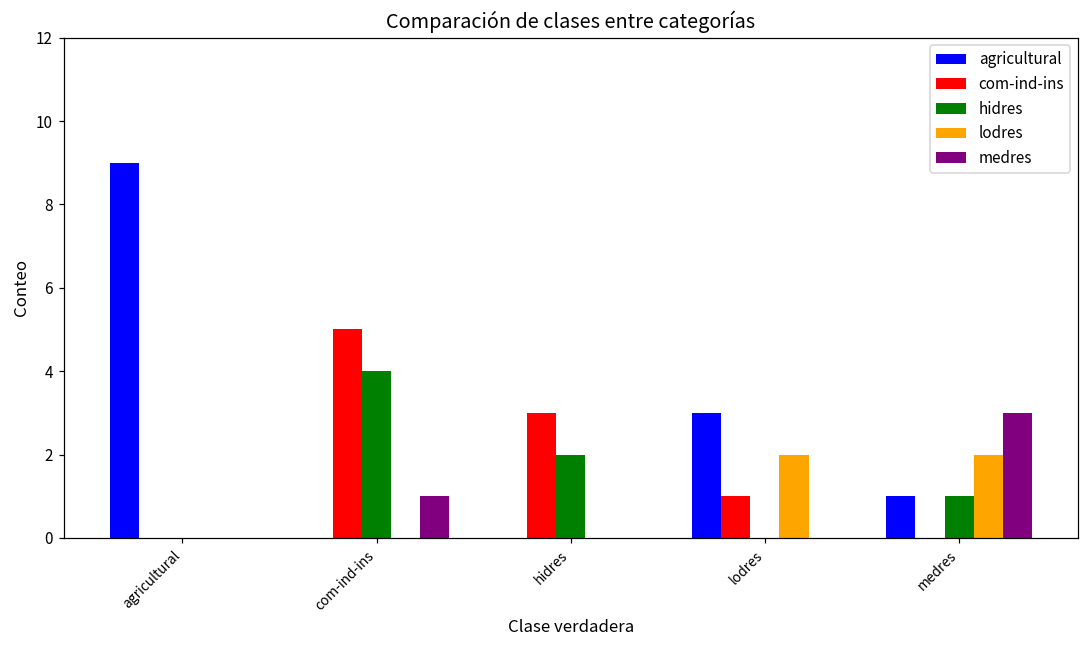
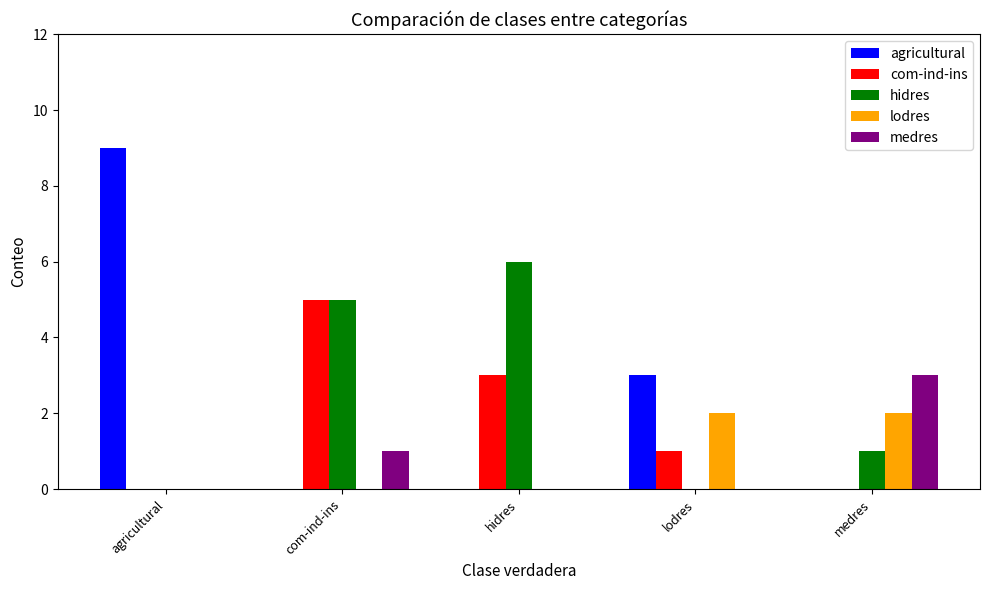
hidres, com-ind-ins: 4 -> 5
hidres, hidres: 2 -> 6
agricultural, medres: 1 -> 0
